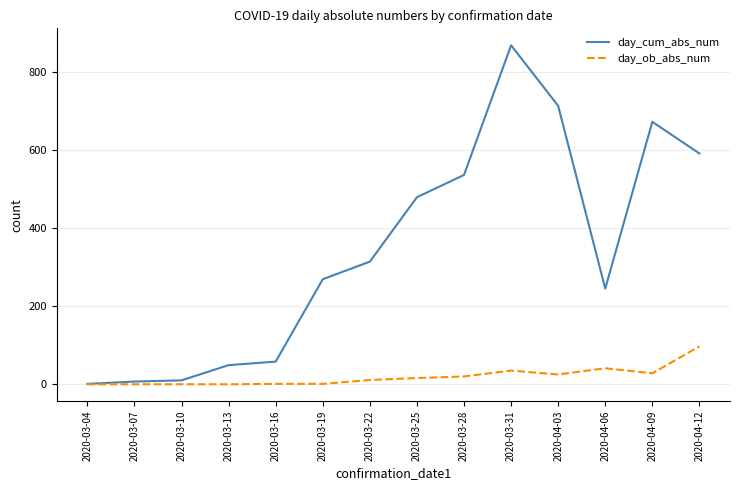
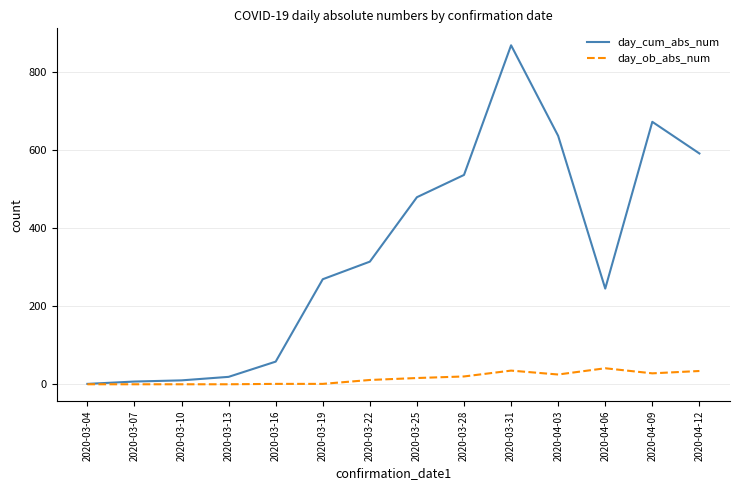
day_cum_abs_num, 2020-03-13: 50 -> 20
day_cum_abs_num, 2020-04-03: 710 -> 640
day_ob_abs_num, 2020-04-12: 100 -> 30
